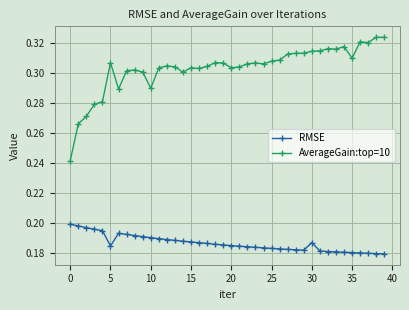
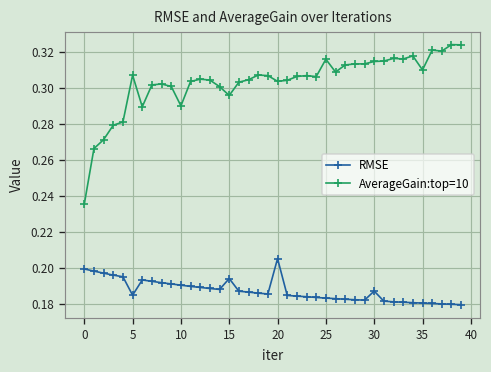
AverageGain:top=10, 0: 0.242 -> 0.235
RMSE, 15: 0.187 -> 0.194
AverageGain:top=10, 15: 0.304 -> 0.296
RMSE, 20: 0.185 -> 0.205
AverageGain:top=10, 25: 0.308 -> 0.316
